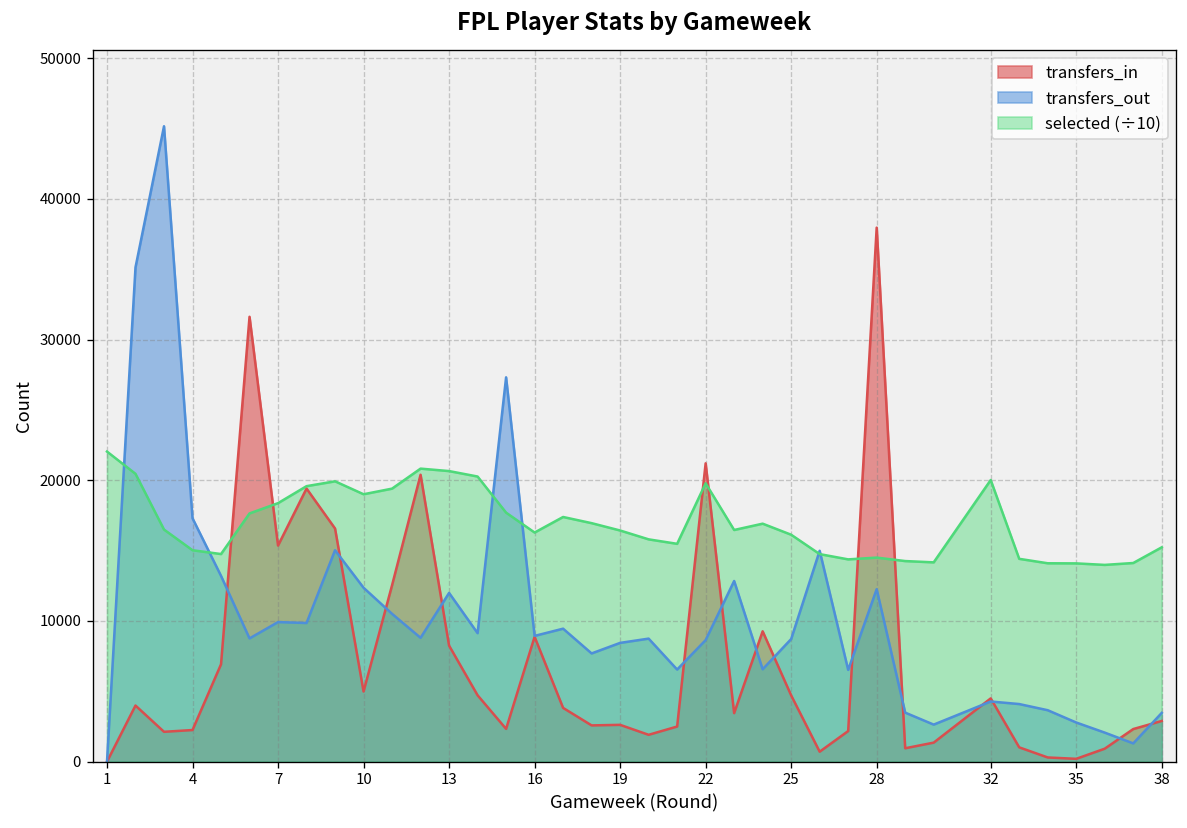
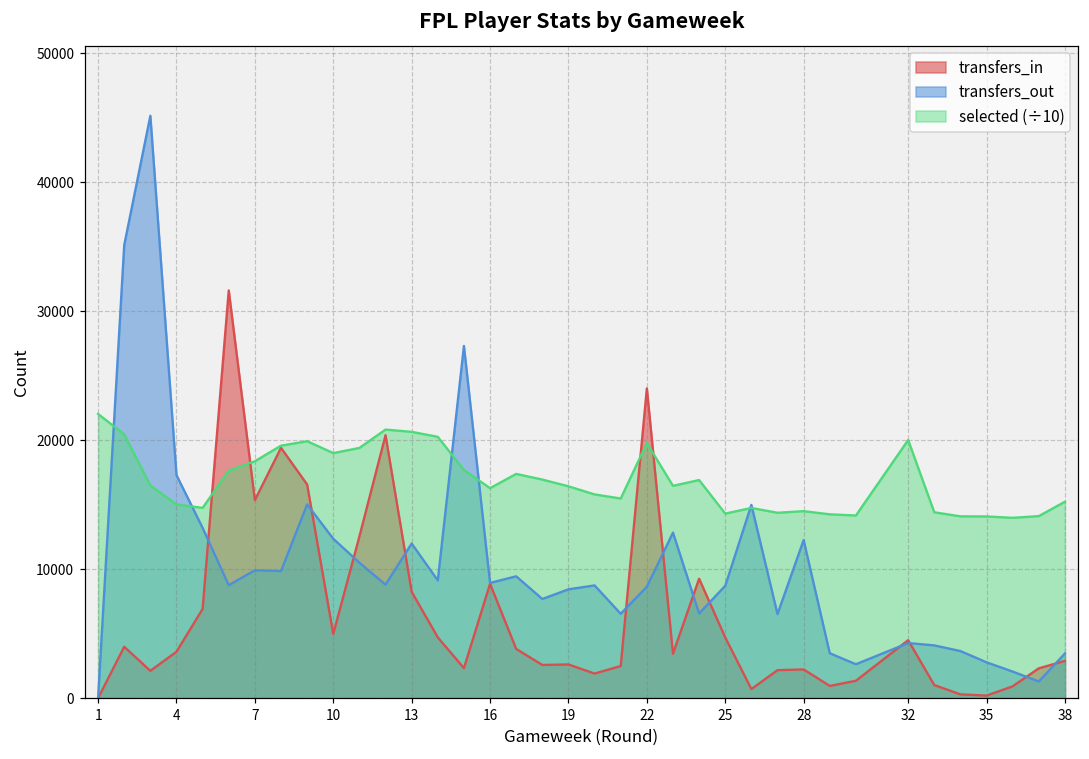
transfers_in, 4: 2200 -> 3600
transfers_in, 22: 21200 -> 24000
selected (÷10), 25: 16100 -> 14300
transfers_in, 28: 38000 -> 2200
